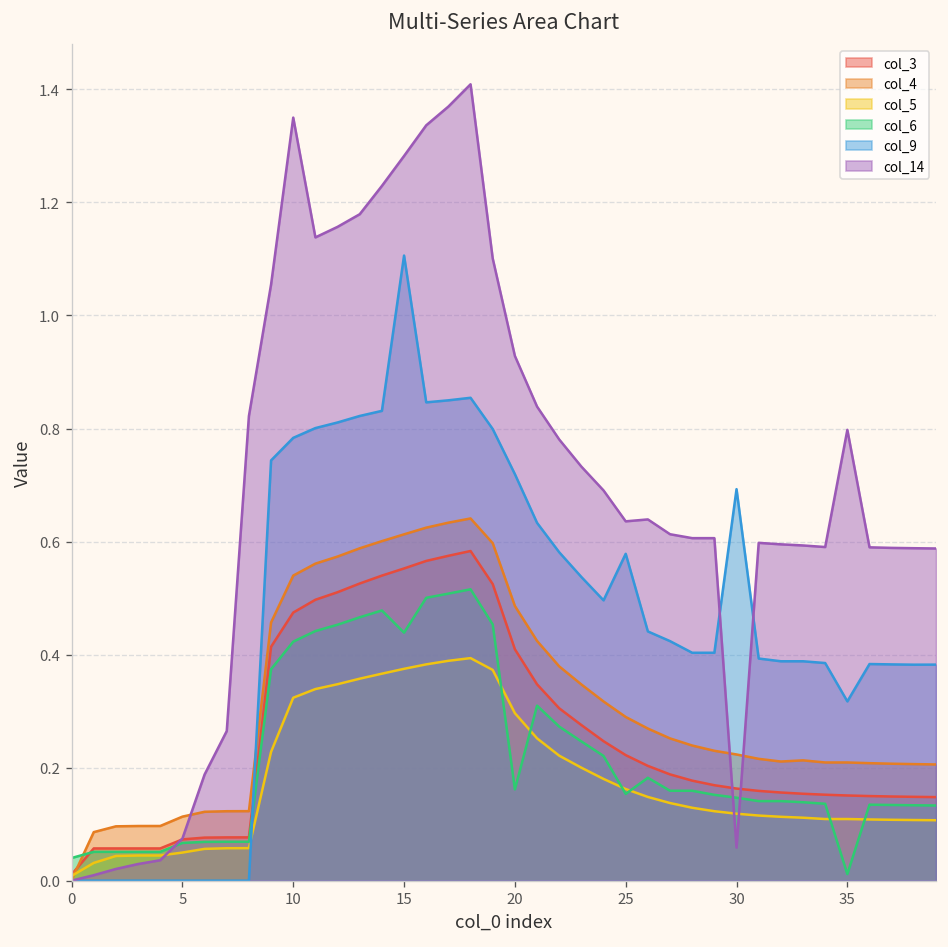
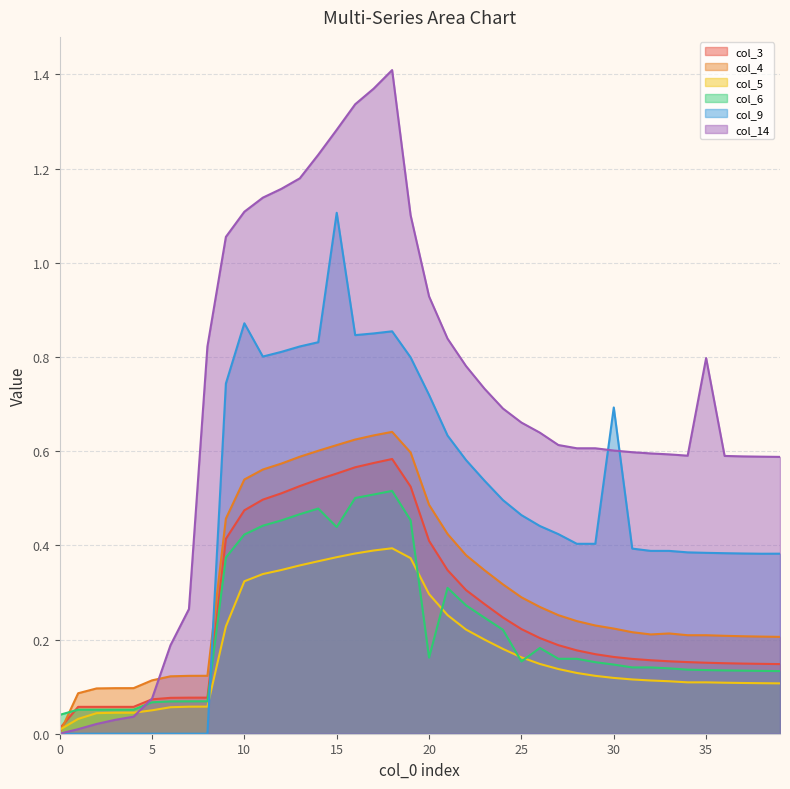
col_9, 10: 0.78 -> 0.87
col_14, 10: 1.35 -> 1.11
col_9, 25: 0.58 -> 0.46
col_14, 25: 0.64 -> 0.66
col_14, 30: 0.06 -> 0.60
col_6, 35: 0.01 -> 0.14
col_9, 35: 0.32 -> 0.38
